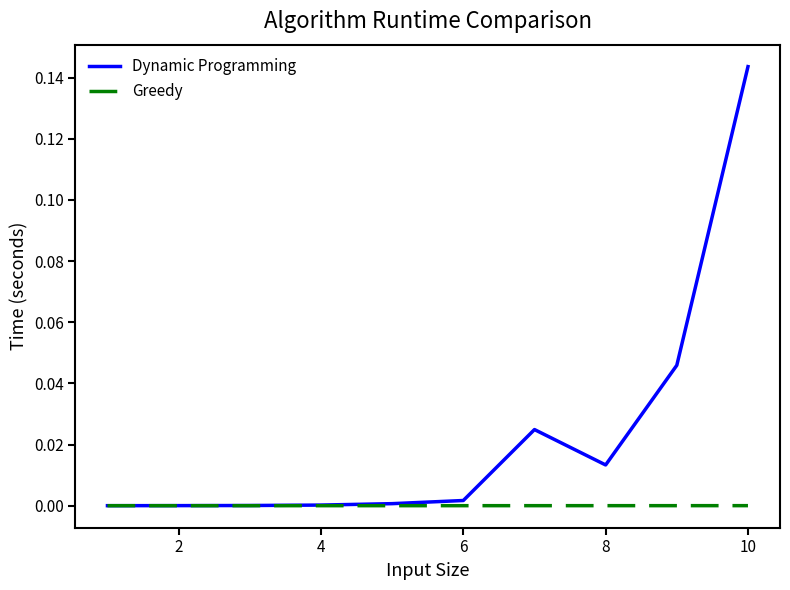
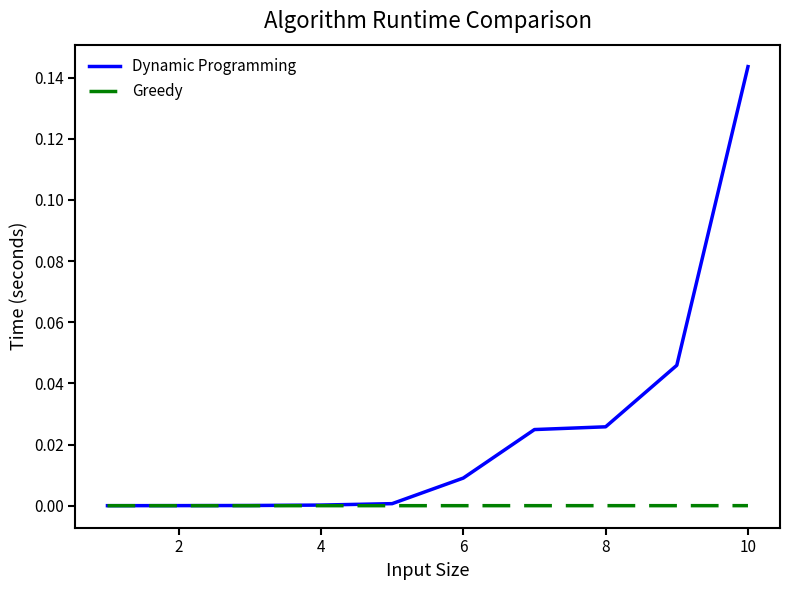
Dynamic Programming, 6: 0.002 -> 0.009
Dynamic Programming, 8: 0.013 -> 0.026
